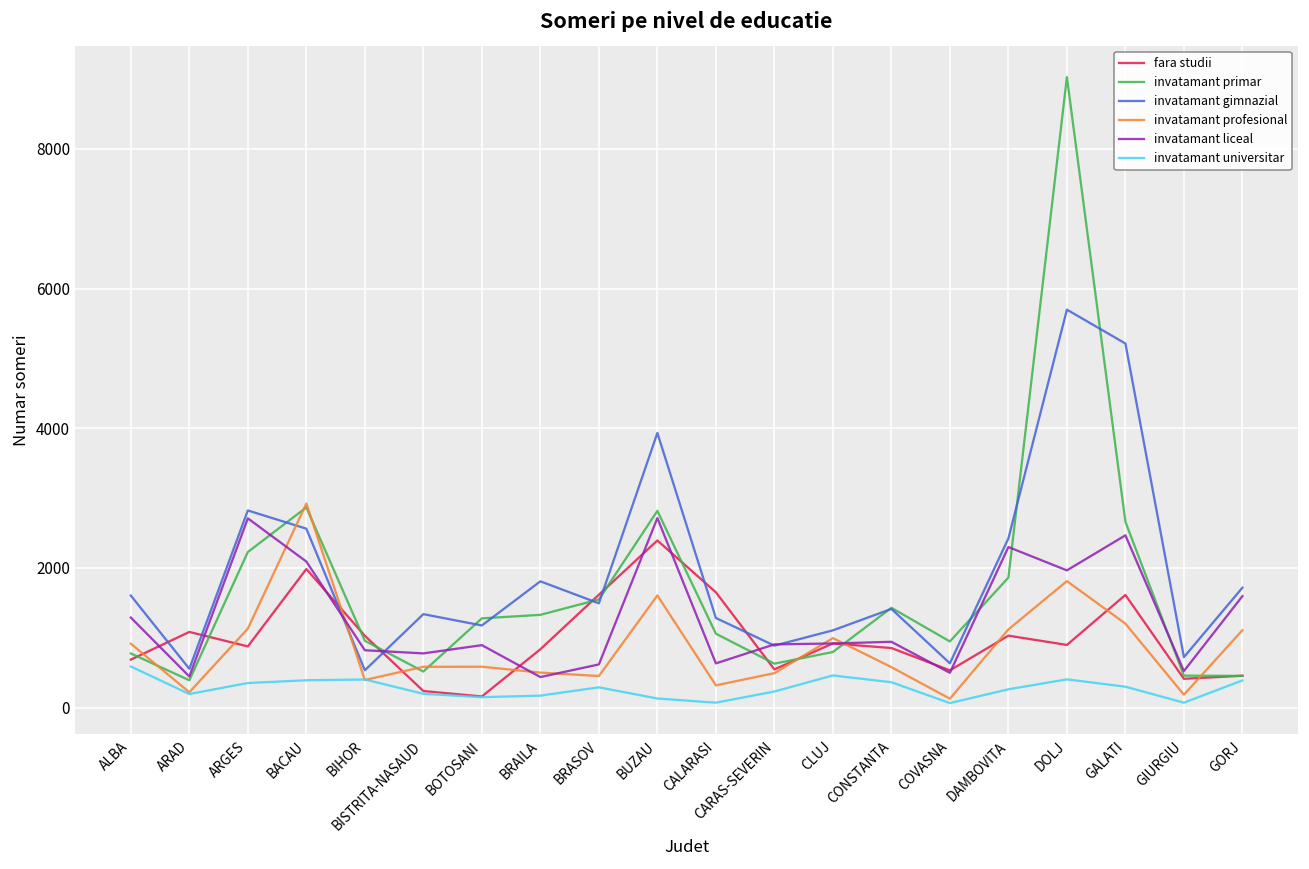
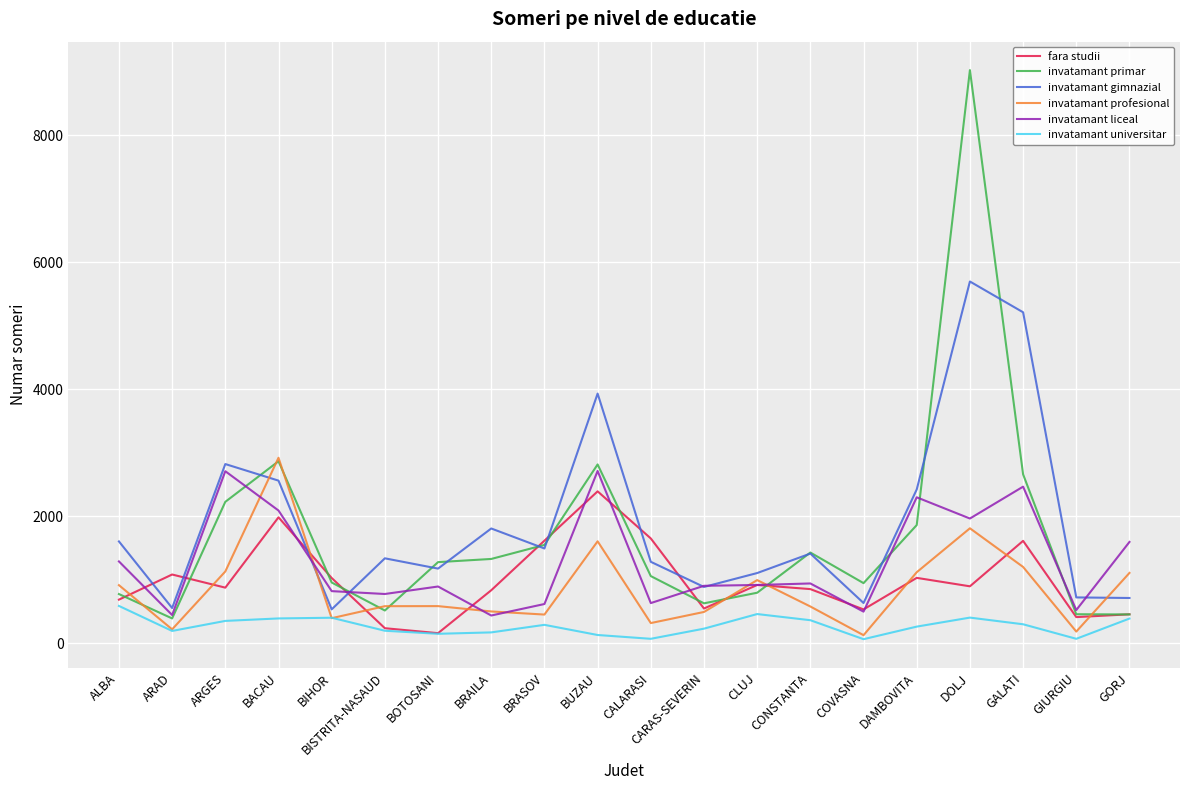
invatamant gimnazial, GORJ: 1700 -> 700
